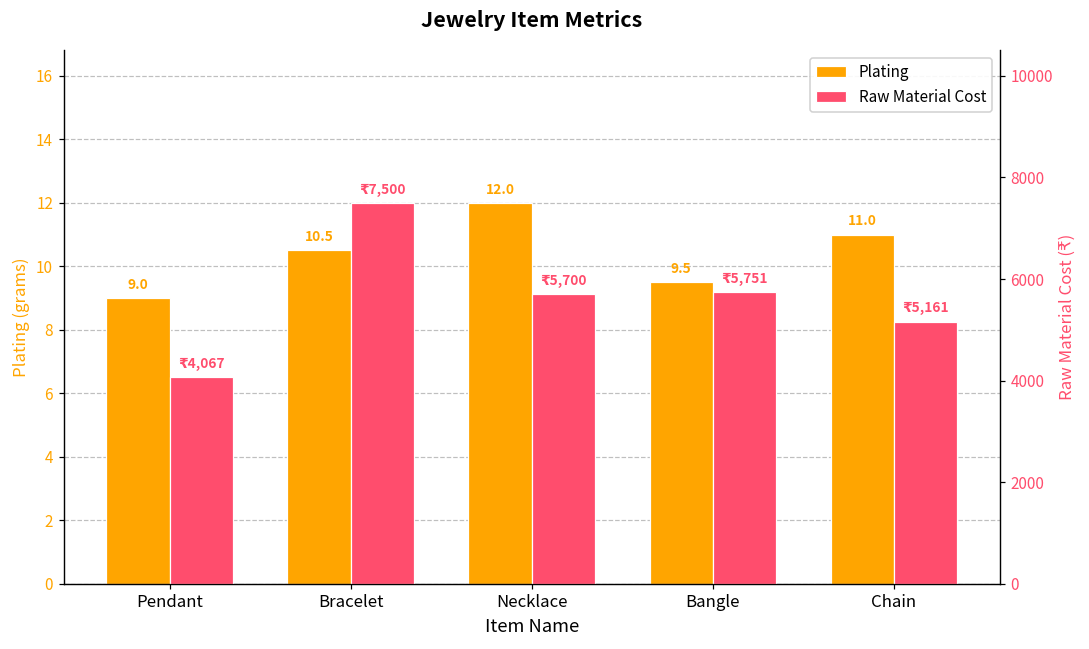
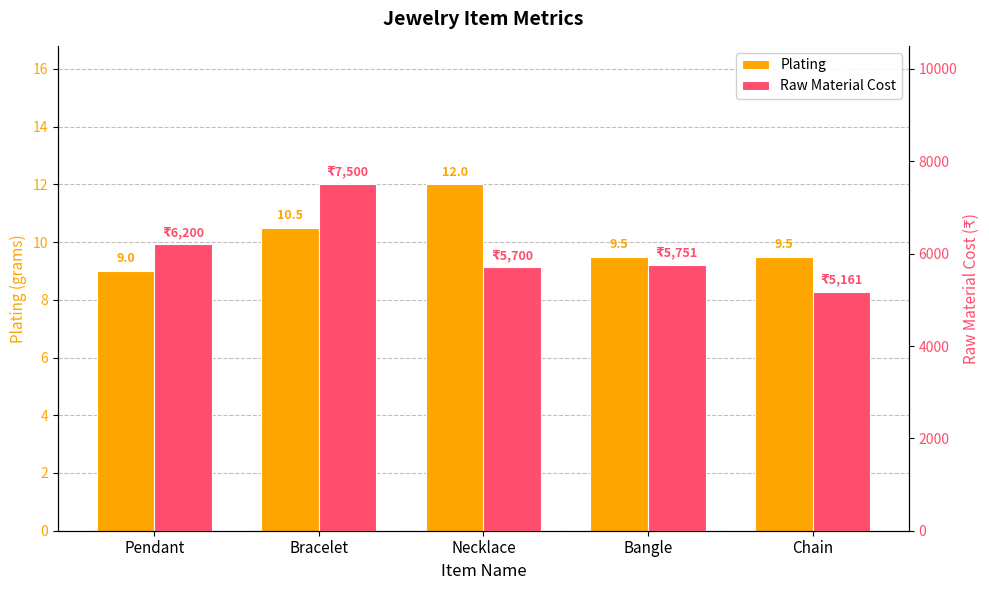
Plating, Chain: 11.0 -> 9.5
Raw Material Cost, Pendant: 4,067 -> 6,200
